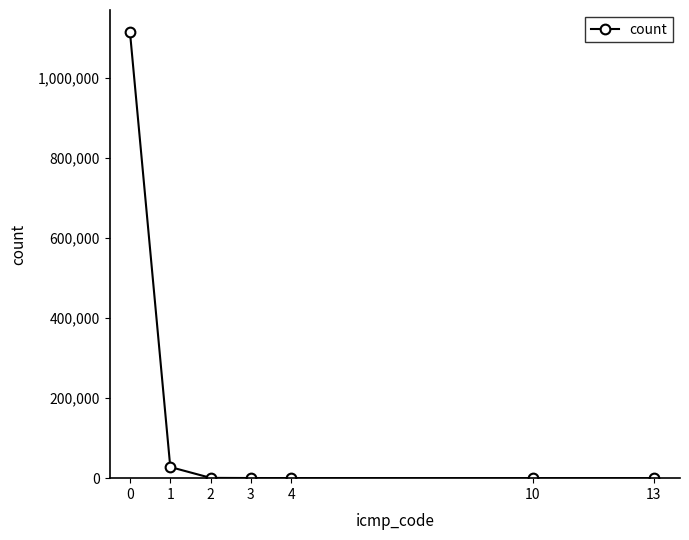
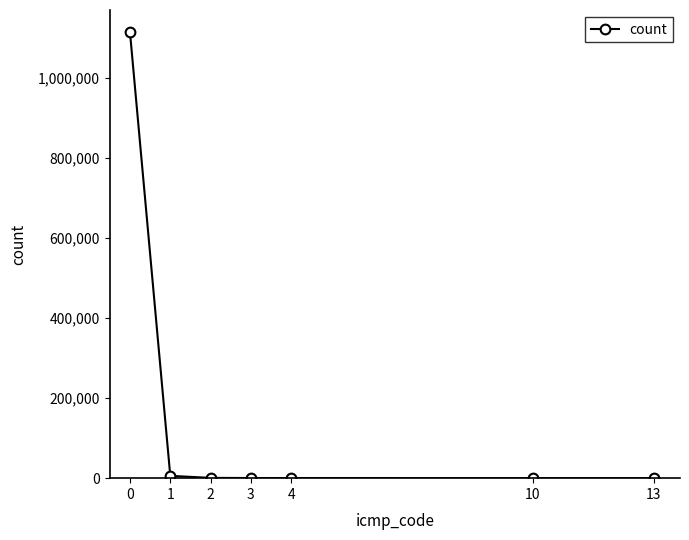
1: 30,000 -> 10,000
